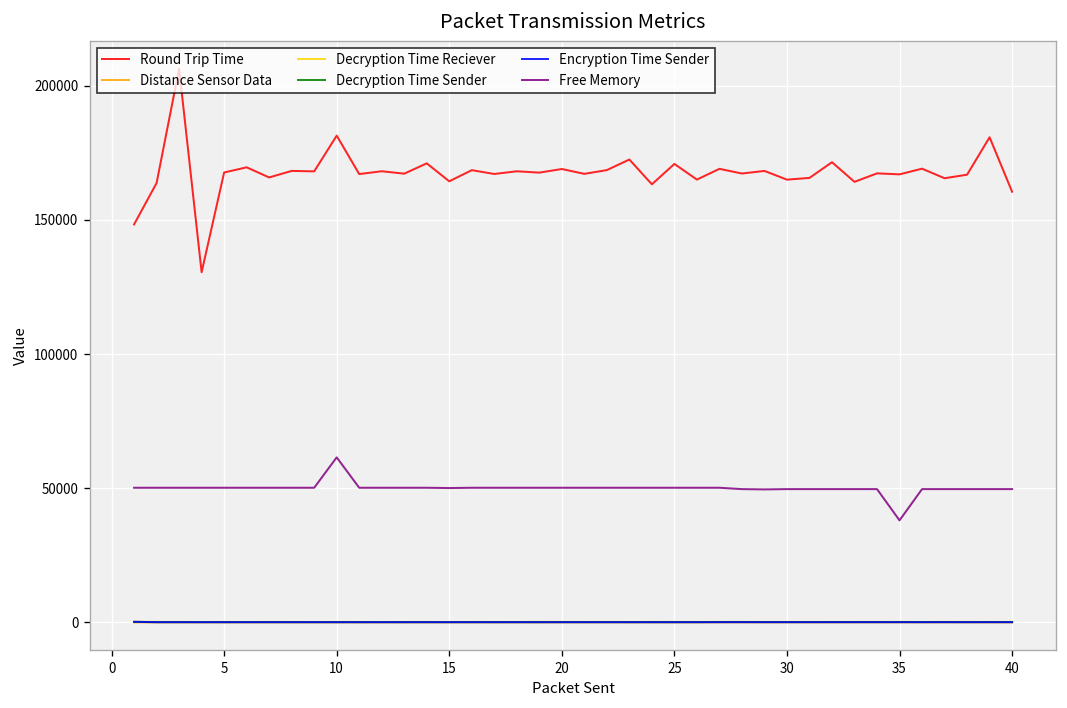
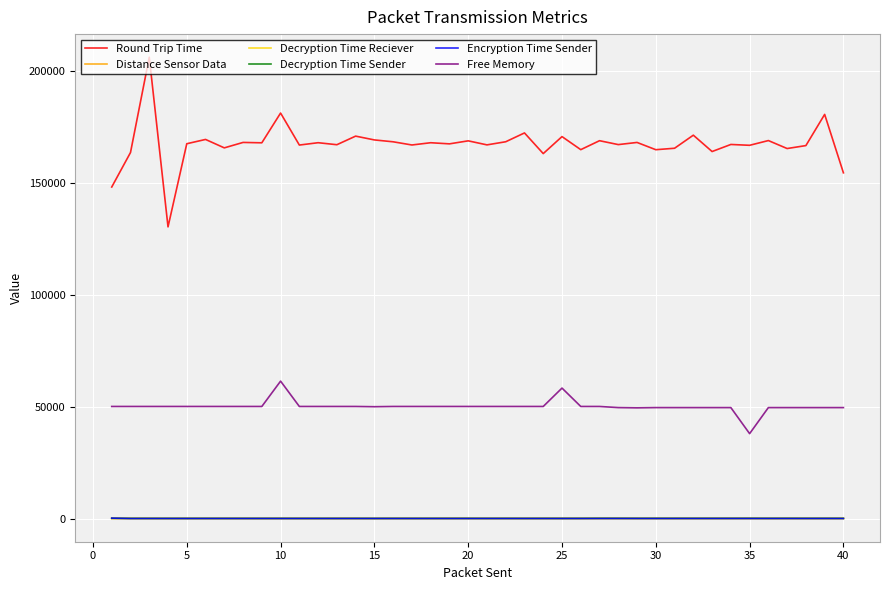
Round Trip Time, 15: 164000 -> 169000
Free Memory, 25: 50000 -> 58000
Round Trip Time, 40: 160000 -> 155000
